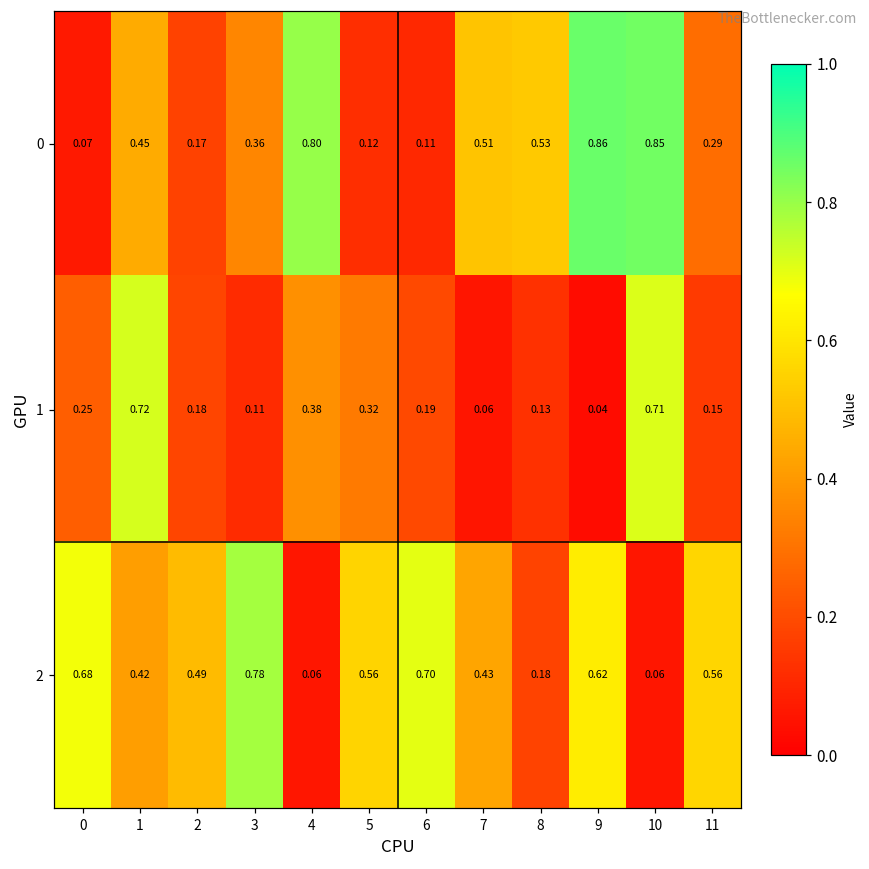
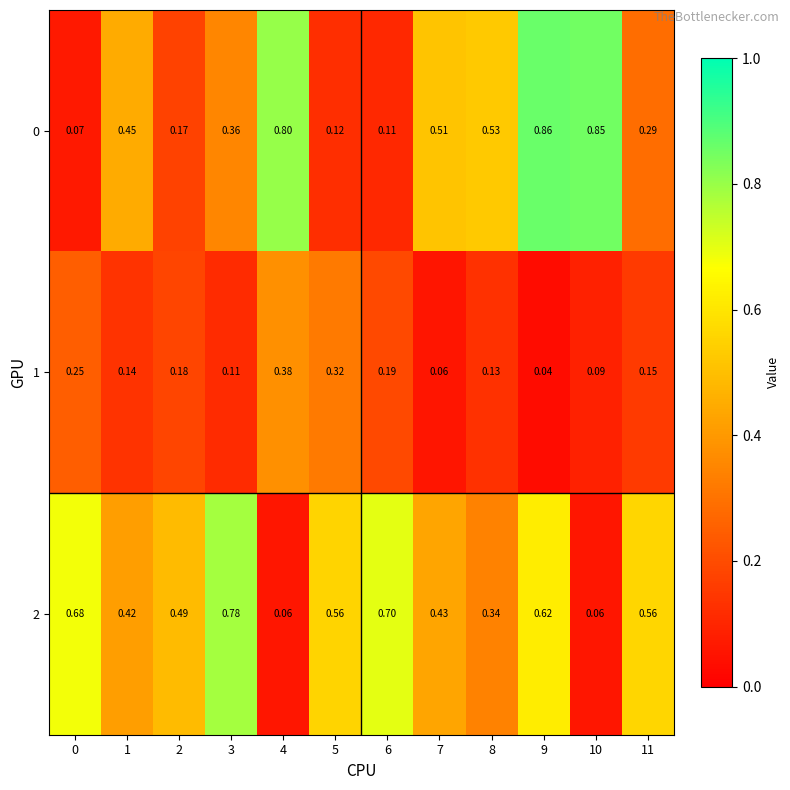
1, 1: 0.72 -> 0.14
1, 10: 0.71 -> 0.09
2, 8: 0.18 -> 0.34
